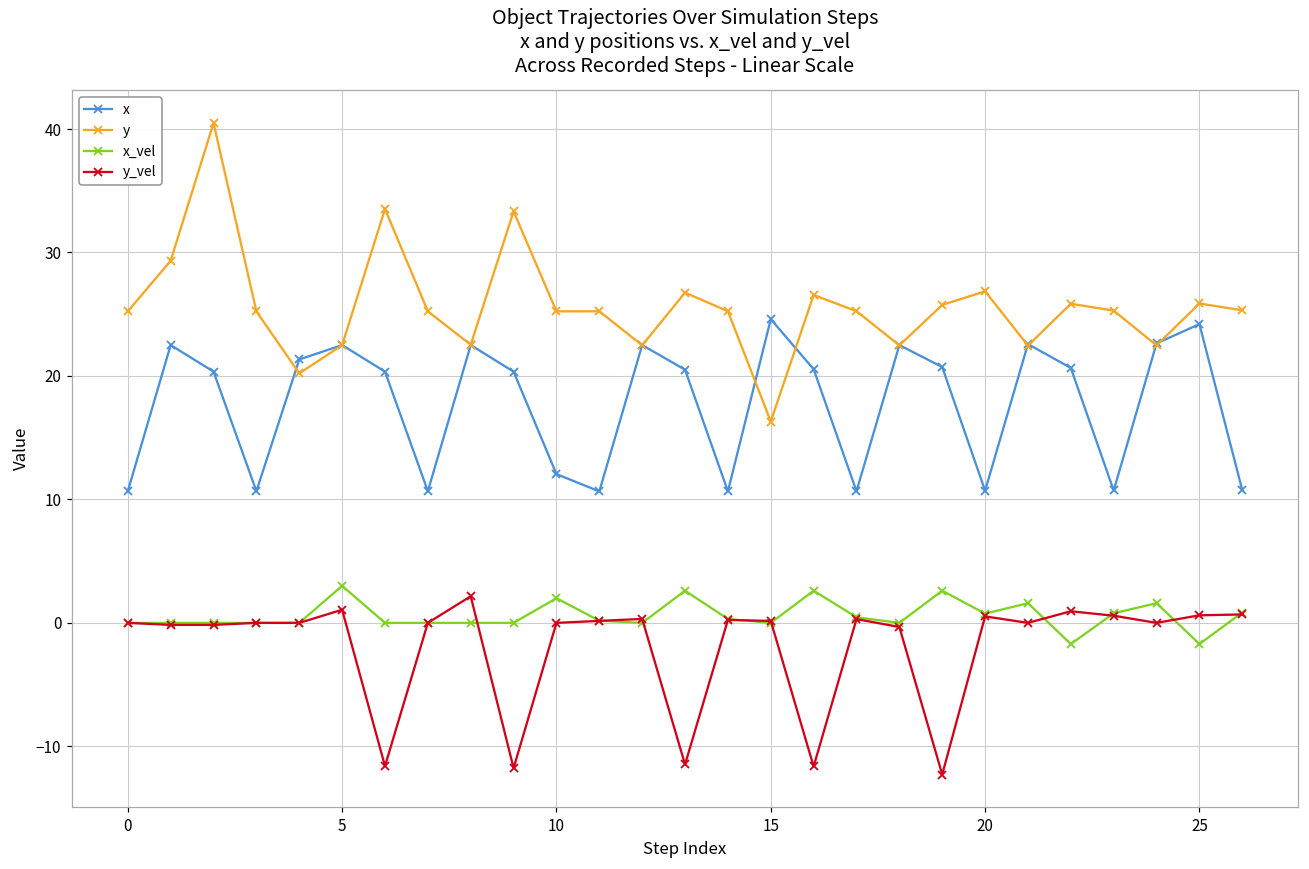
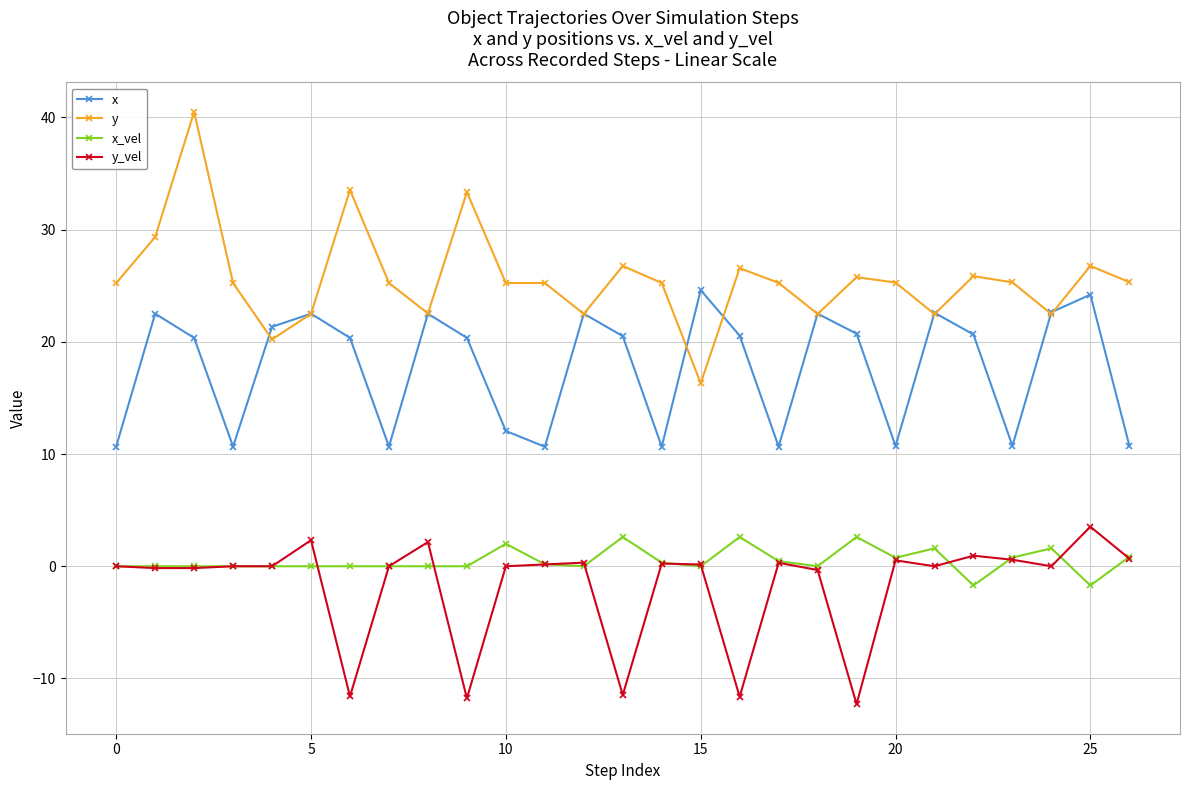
x_vel, 5: 3 -> 0
y_vel, 5: 1.1 -> 2.3
y, 20: 26.9 -> 25.3
y, 25: 25.9 -> 26.8
y_vel, 25: 0.6 -> 3.5
